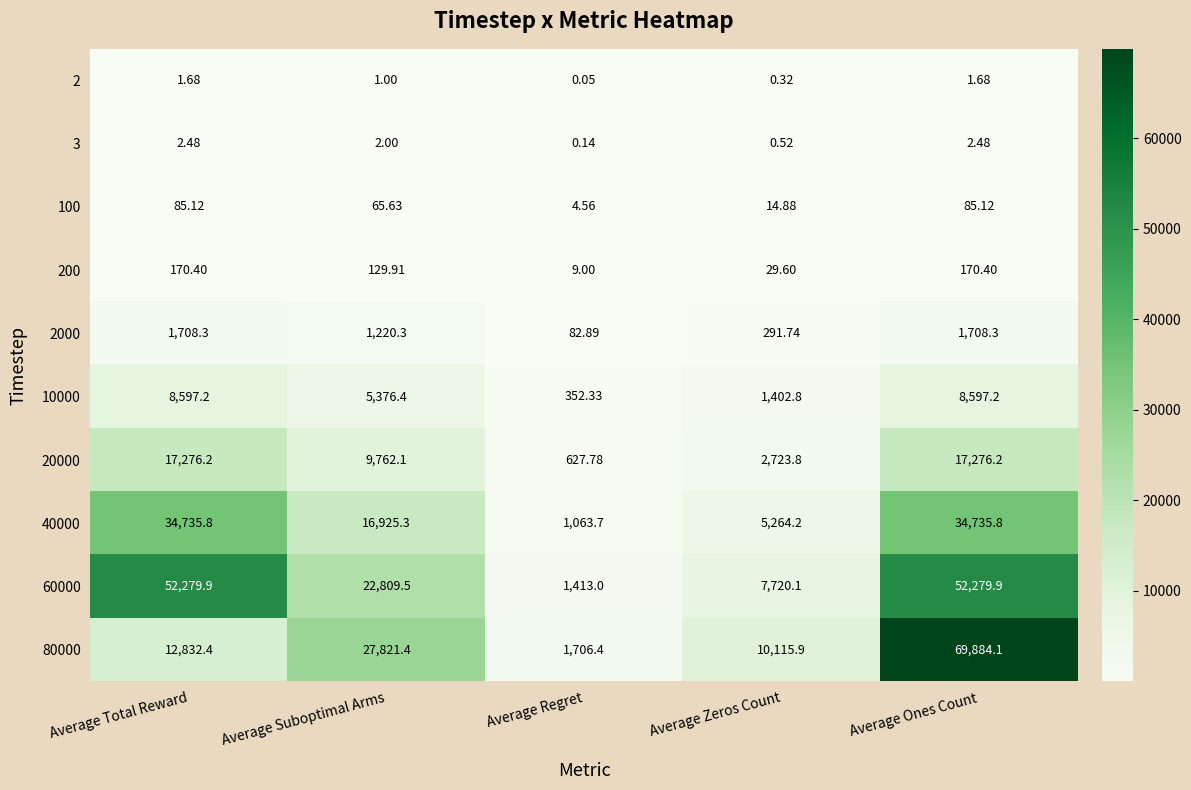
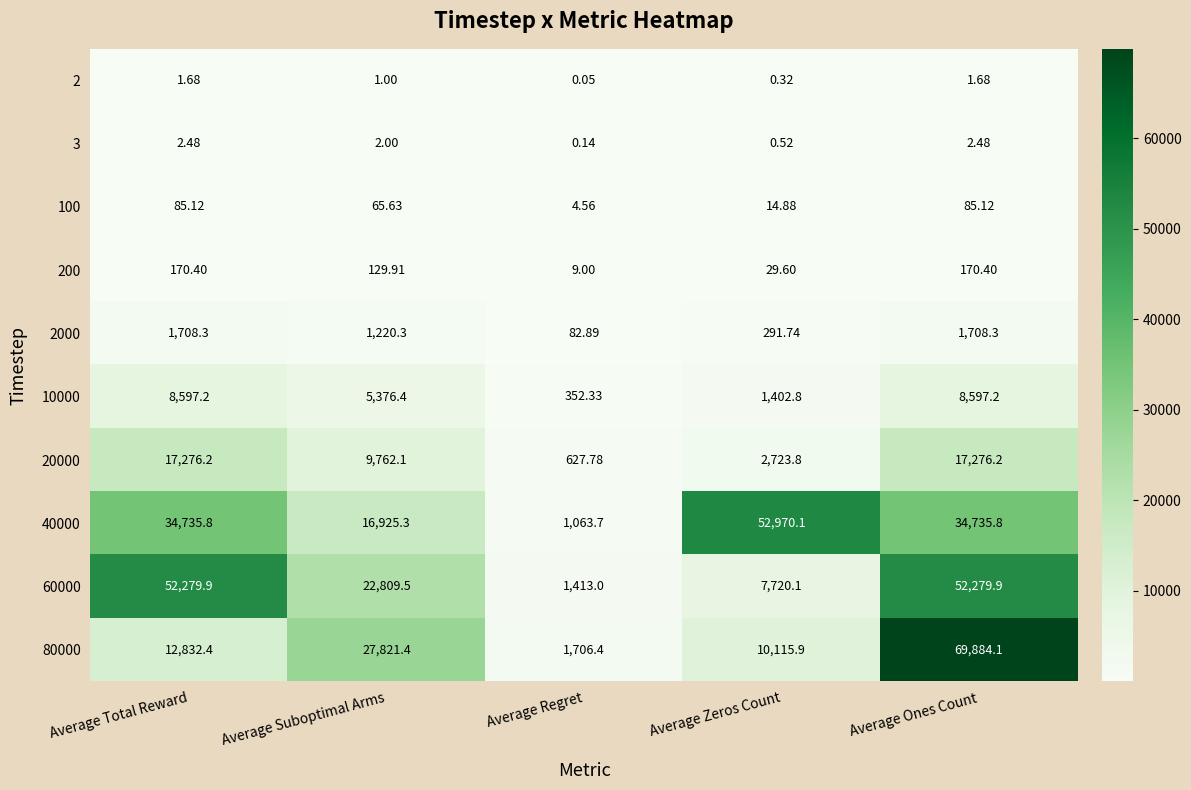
40000, Average Zeros Count: 5,264.2 -> 52,970.1
